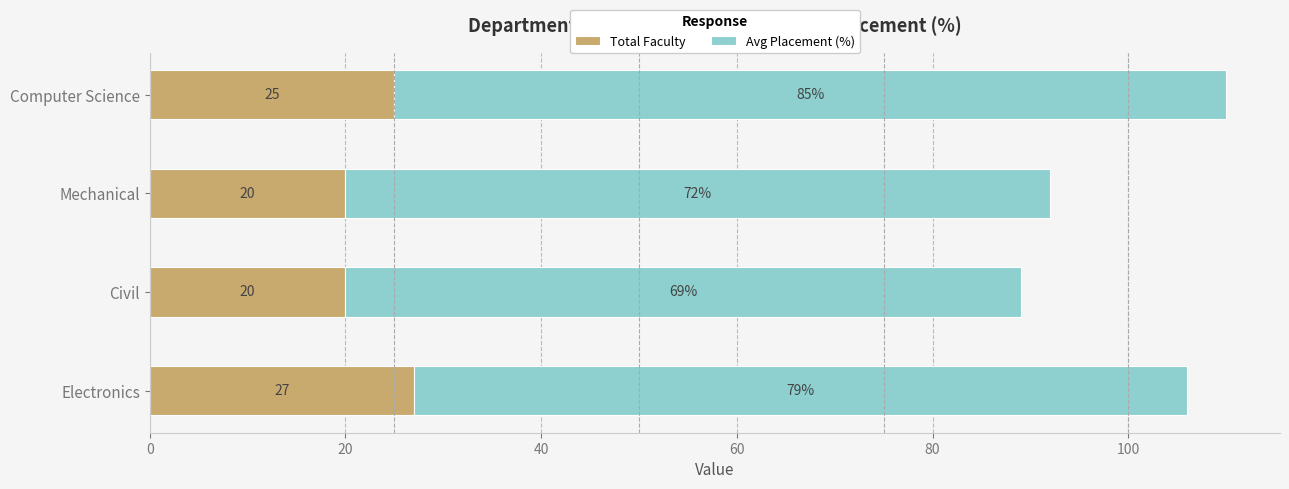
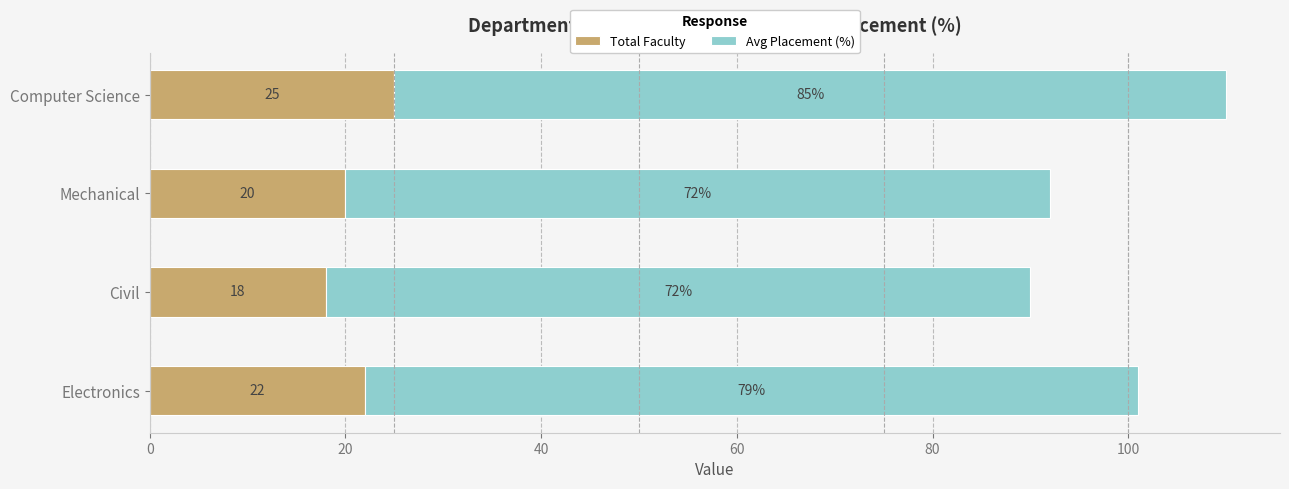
Total Faculty, Civil: 20 -> 18
Avg Placement (%), Civil: 69% -> 72%
Total Faculty, Electronics: 27 -> 22
